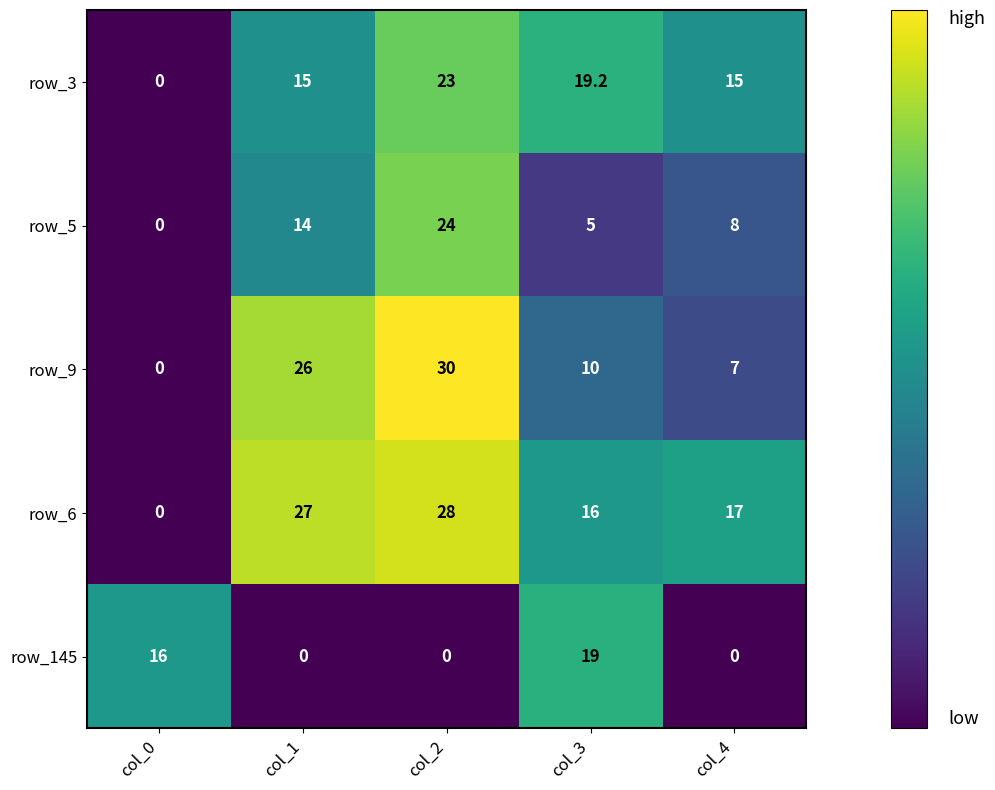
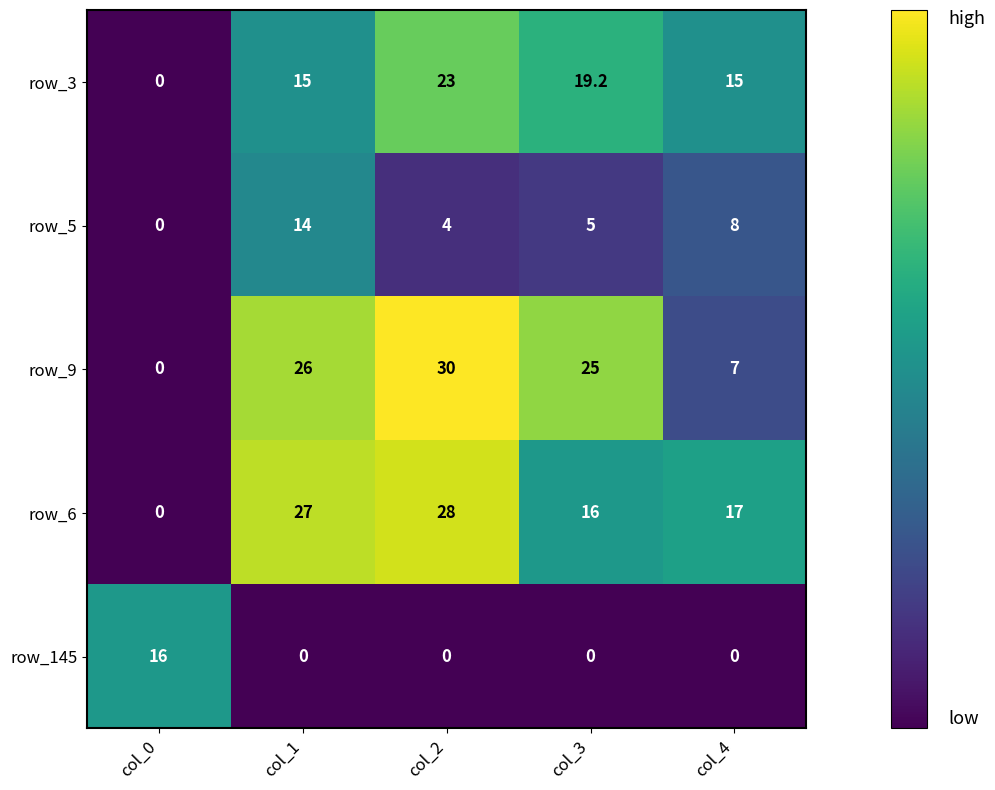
row_5, col_2: 24 -> 4
row_9, col_3: 10 -> 25
row_145, col_3: 19 -> 0
